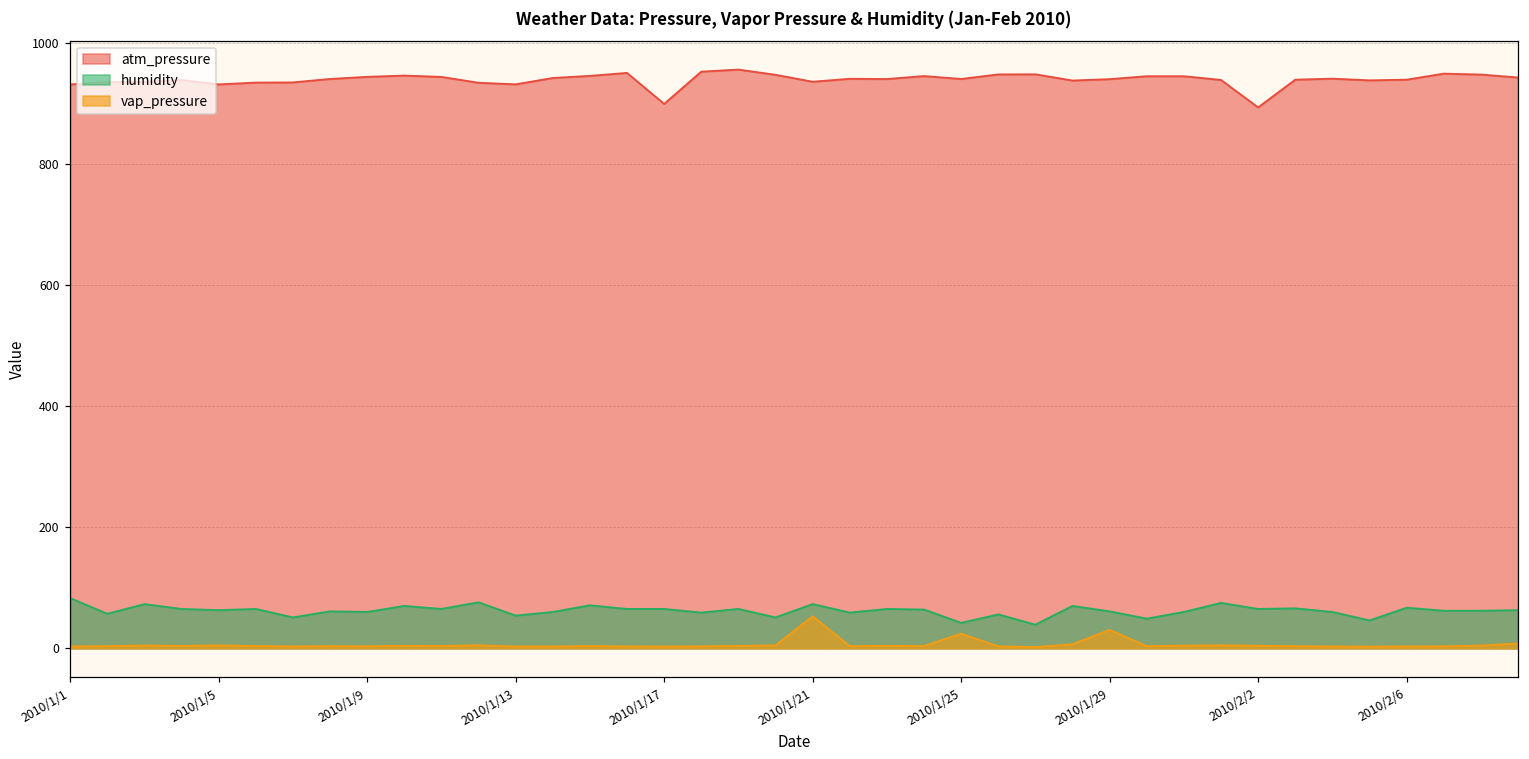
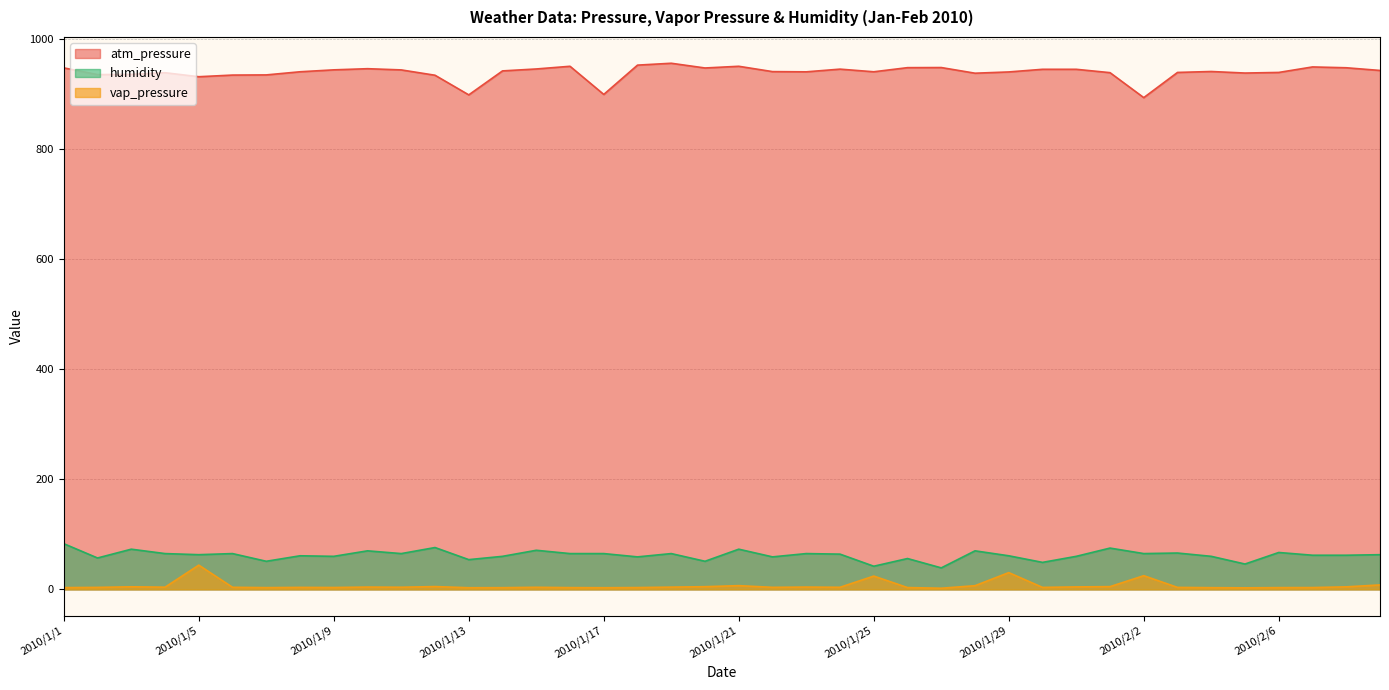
atm_pressure, 2010/1/1: 930 -> 950
vap_pressure, 2010/1/5: 0 -> 40
atm_pressure, 2010/1/13: 930 -> 900
atm_pressure, 2010/1/21: 940 -> 950
vap_pressure, 2010/1/21: 50 -> 10
vap_pressure, 2010/2/2: 0 -> 20
